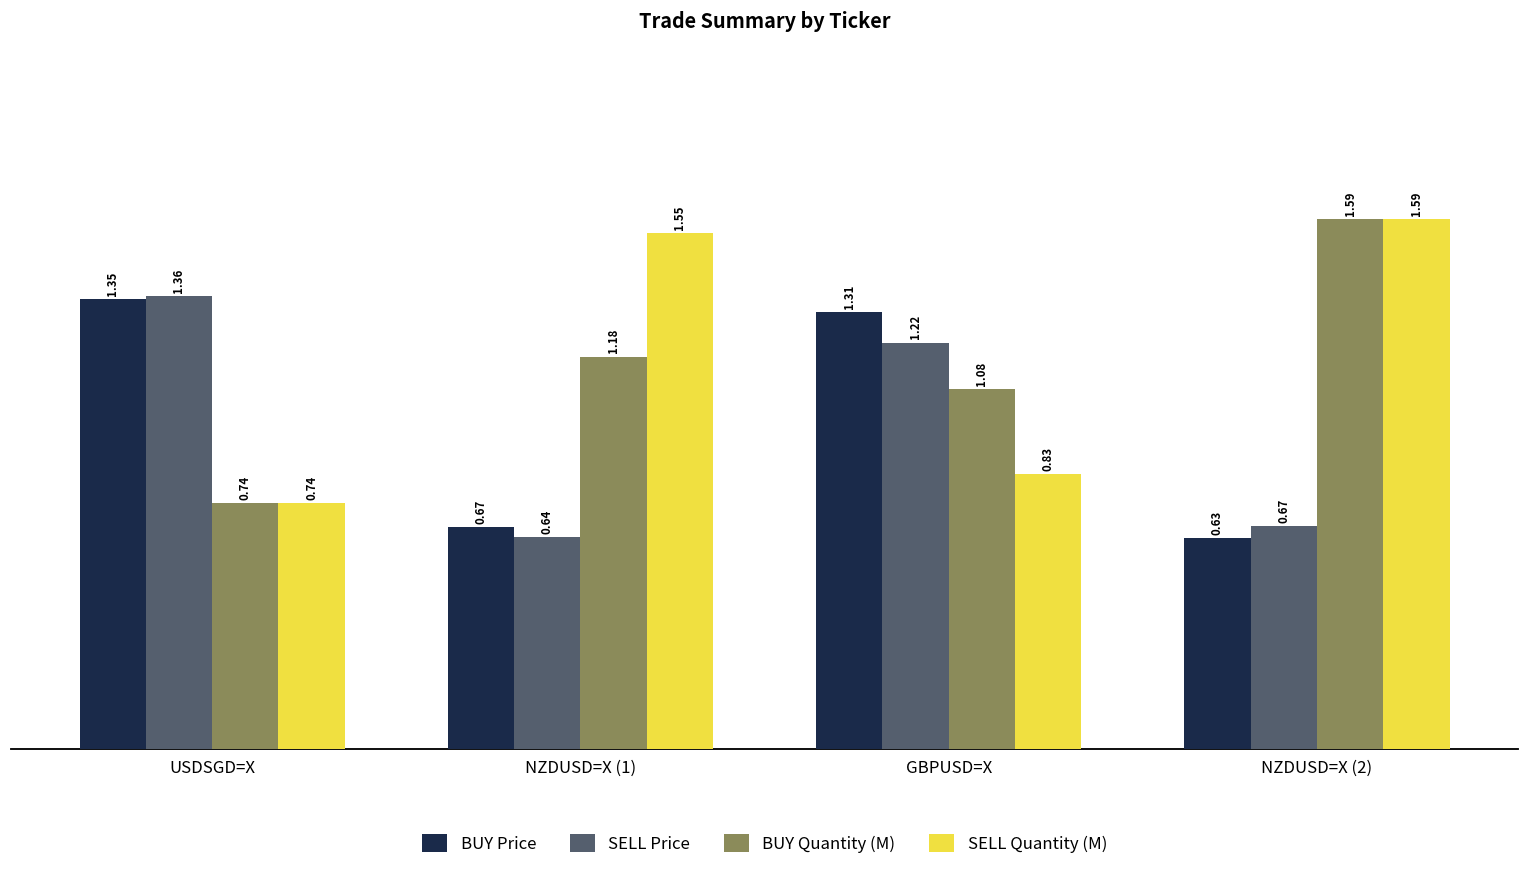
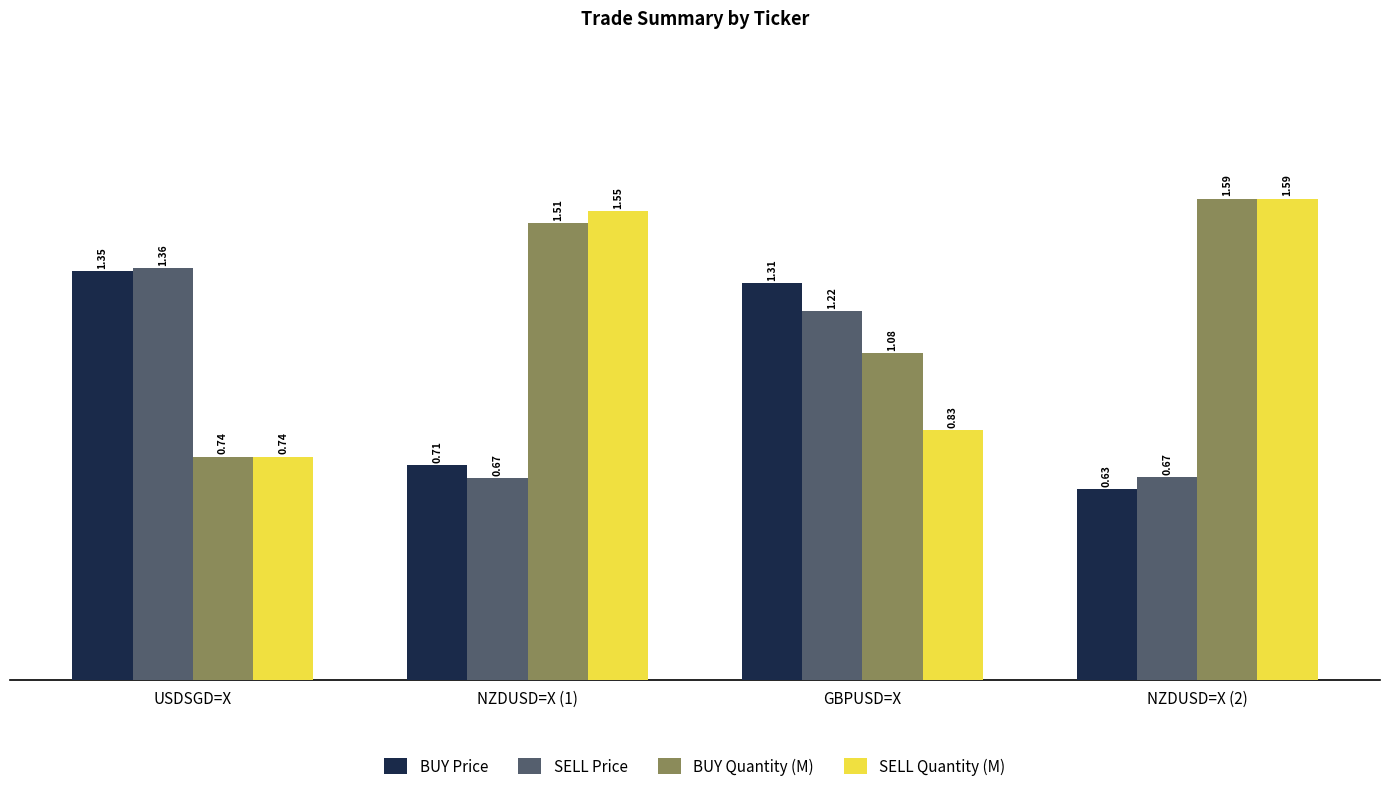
BUY Price, NZDUSD=X (1): 0.67 -> 0.71
SELL Price, NZDUSD=X (1): 0.64 -> 0.67
BUY Quantity (M), NZDUSD=X (1): 1.18 -> 1.51
